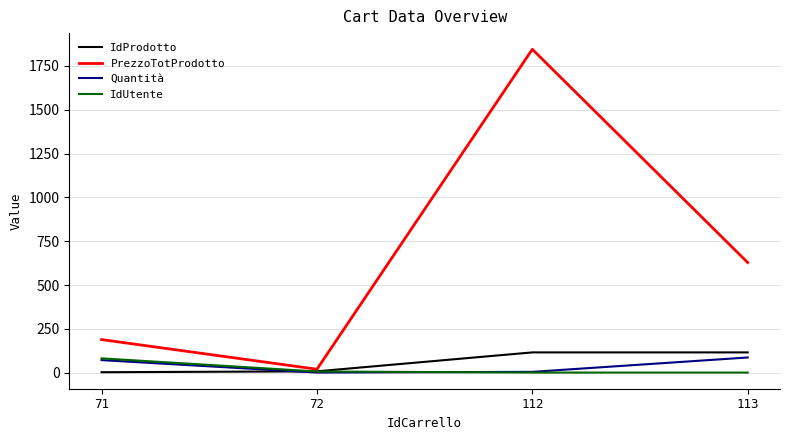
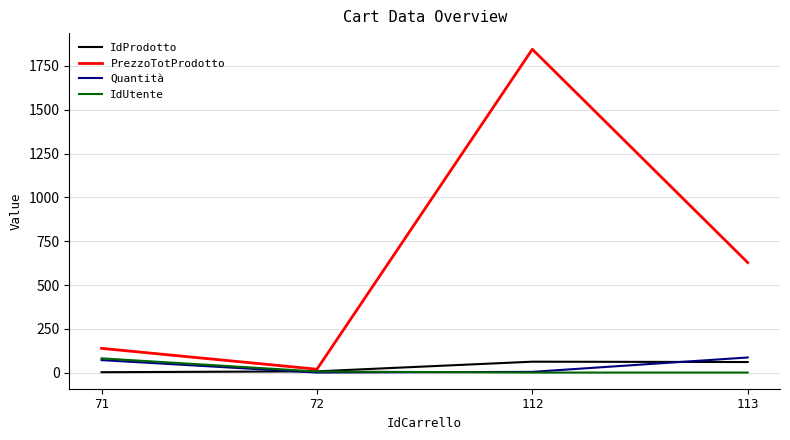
PrezzoTotProdotto, 71: 190 -> 140
IdProdotto, 112: 120 -> 60
IdProdotto, 113: 120 -> 60
